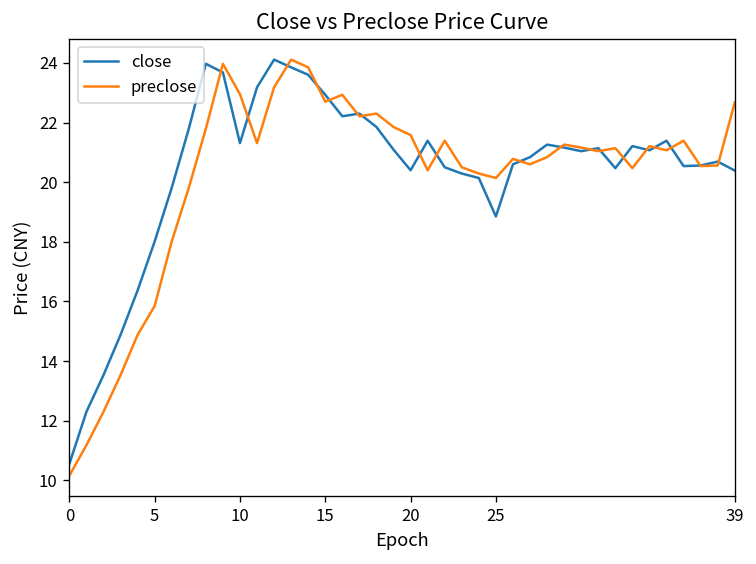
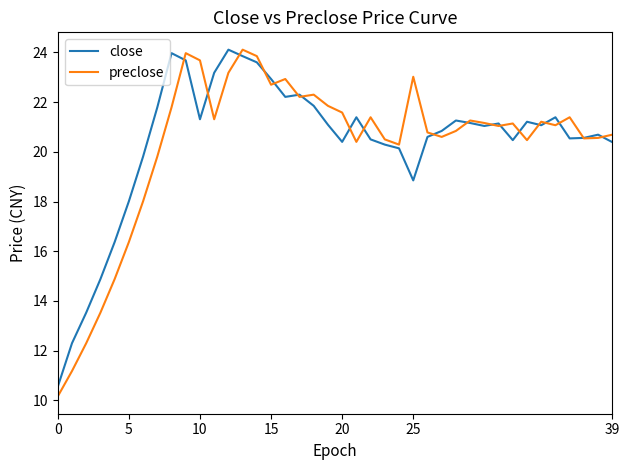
preclose, 5: 15.9 -> 16.4
preclose, 10: 23.0 -> 23.7
preclose, 25: 20.1 -> 23.0
preclose, 39: 22.7 -> 20.7
